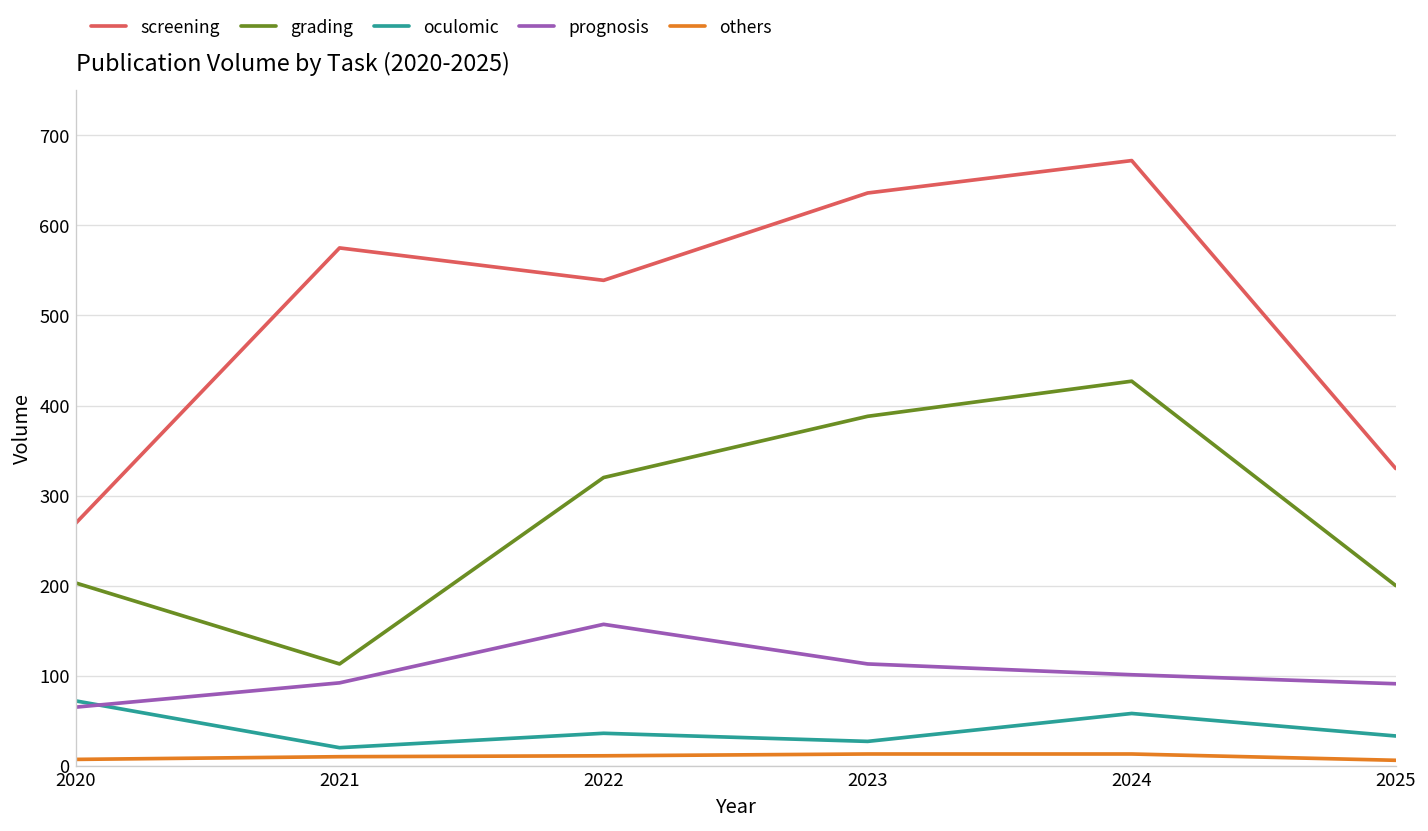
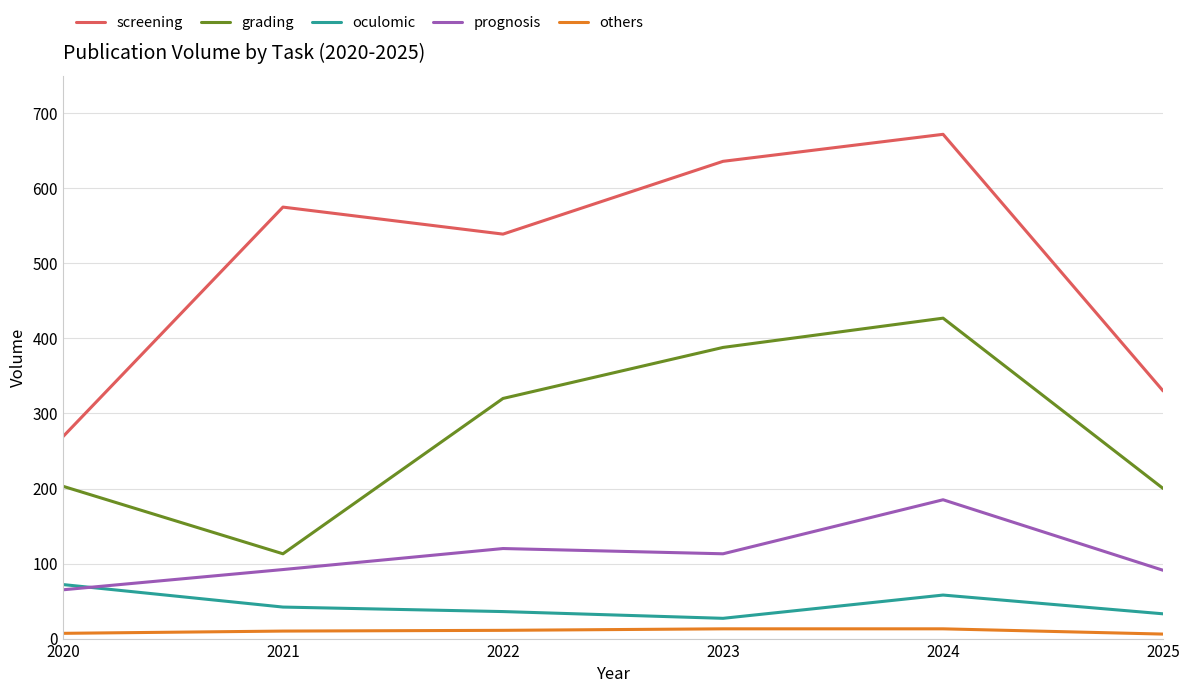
oculomic, 2021: 20 -> 40
prognosis, 2022: 160 -> 120
prognosis, 2024: 100 -> 190
